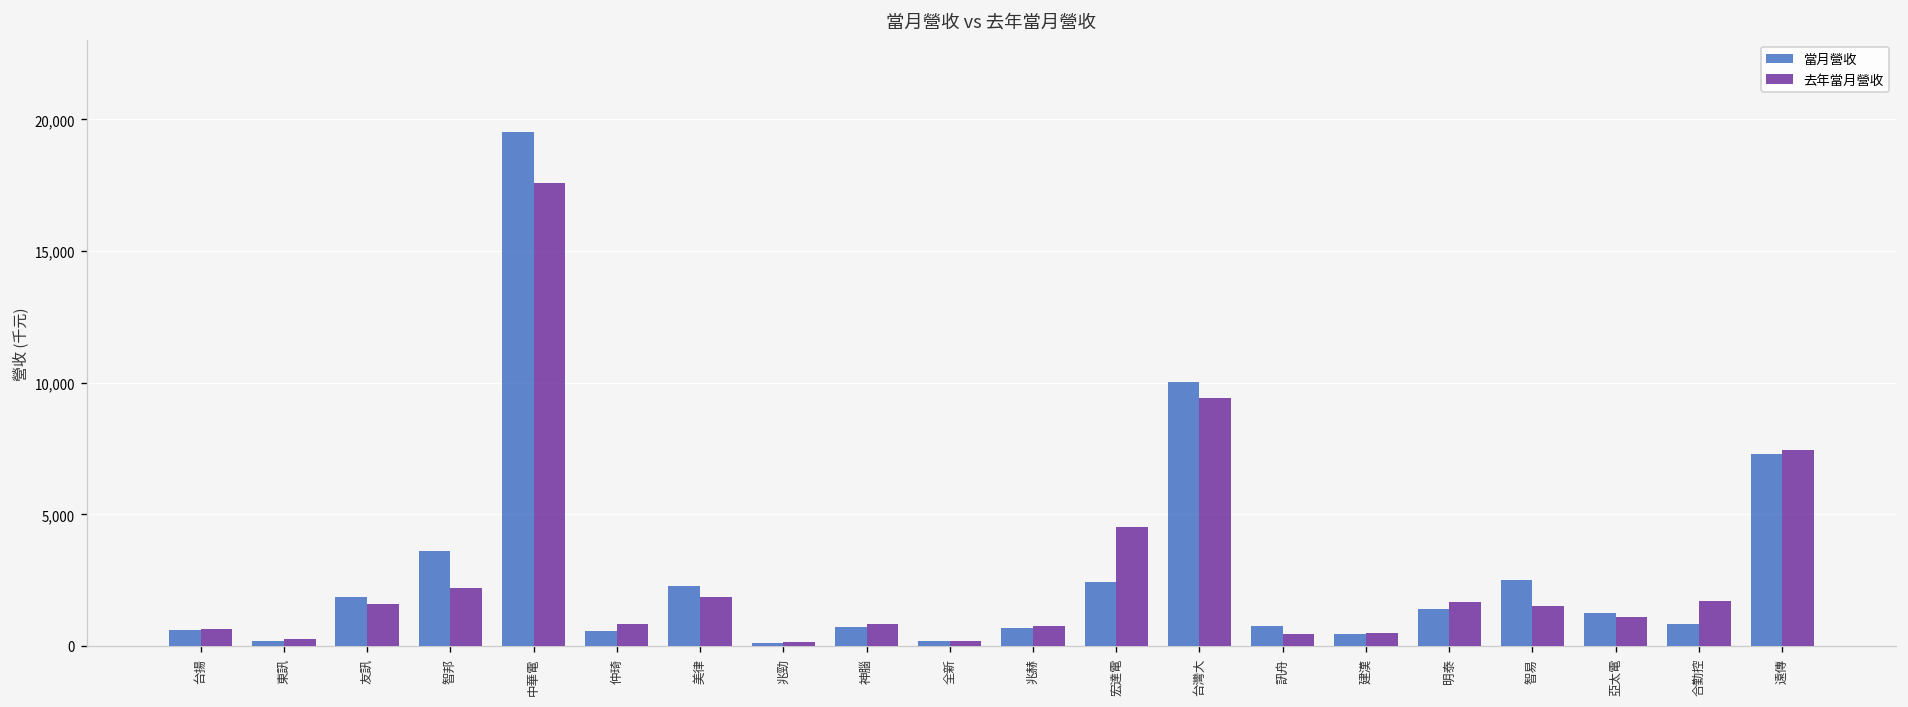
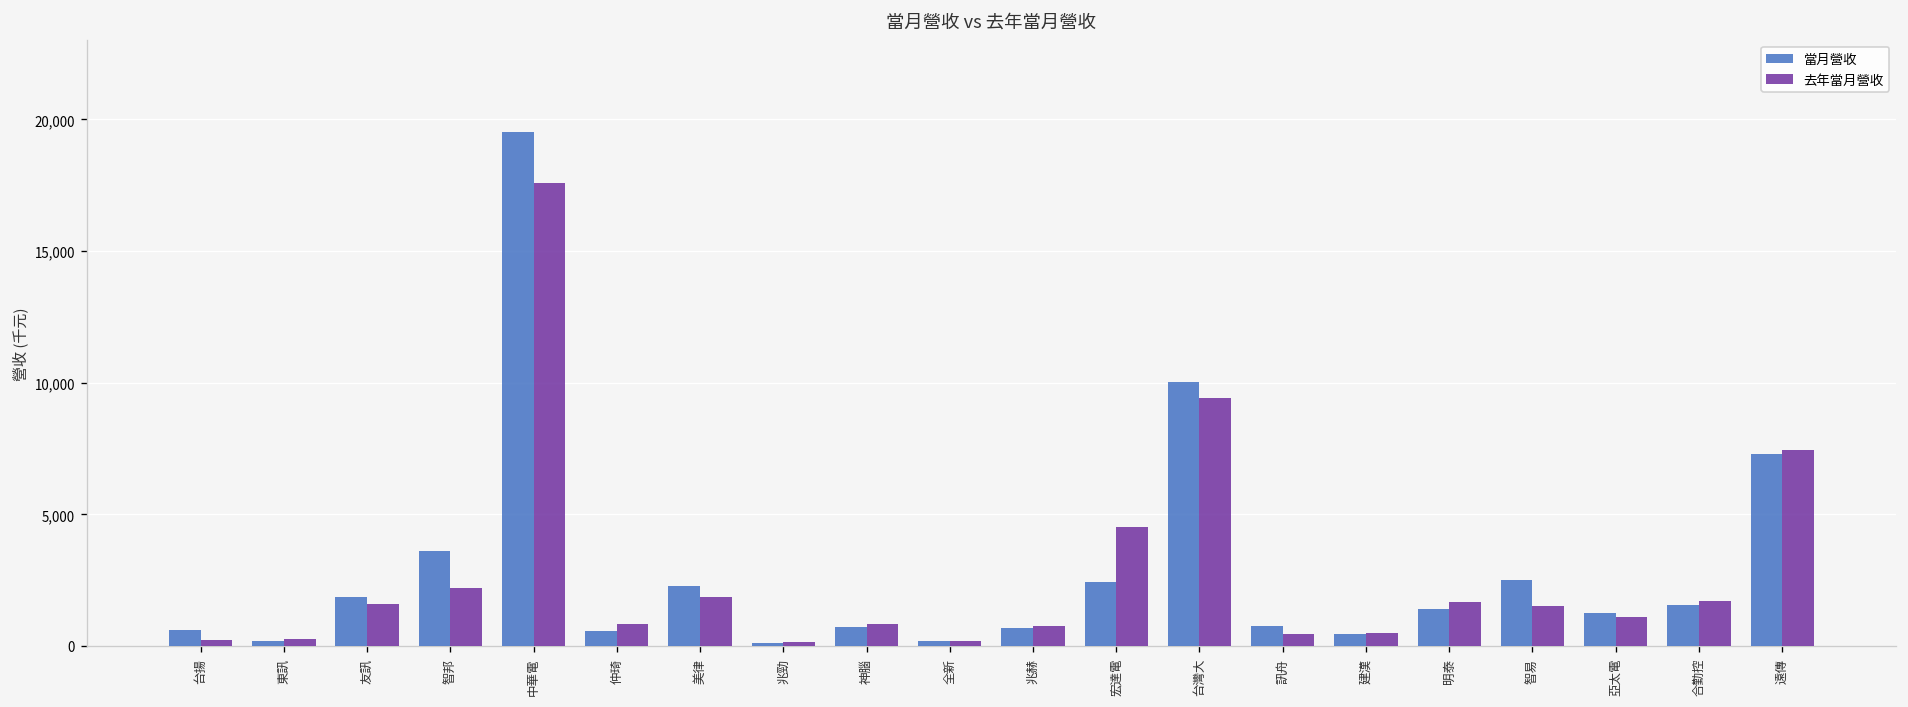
去年當月營收, 台揚: 600 -> 200
當月營收, 合勤控: 800 -> 1,500
